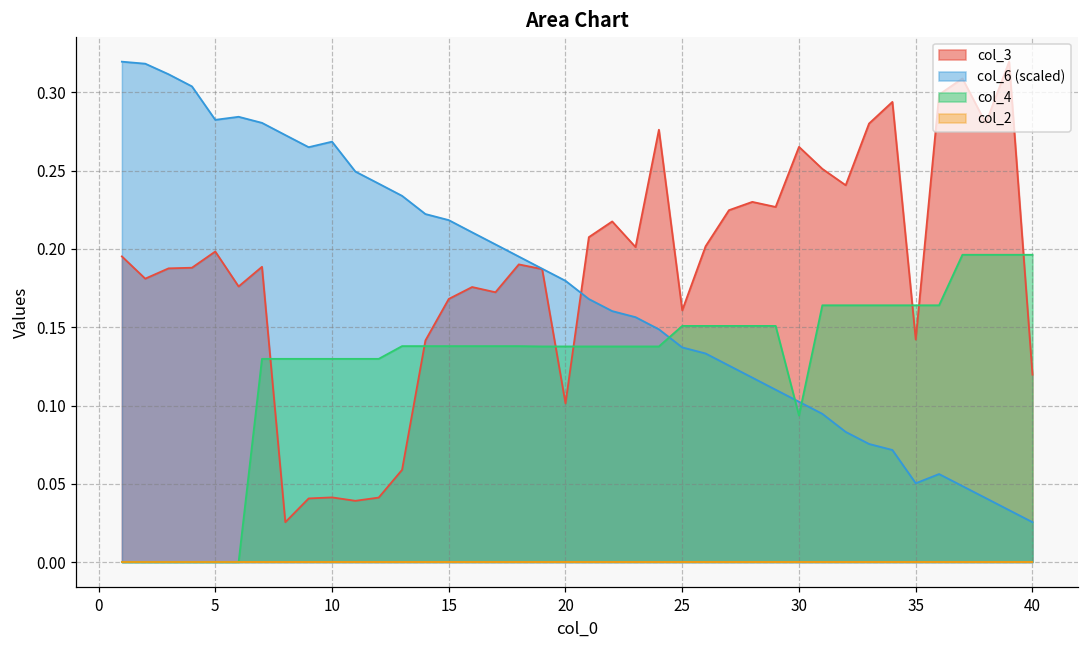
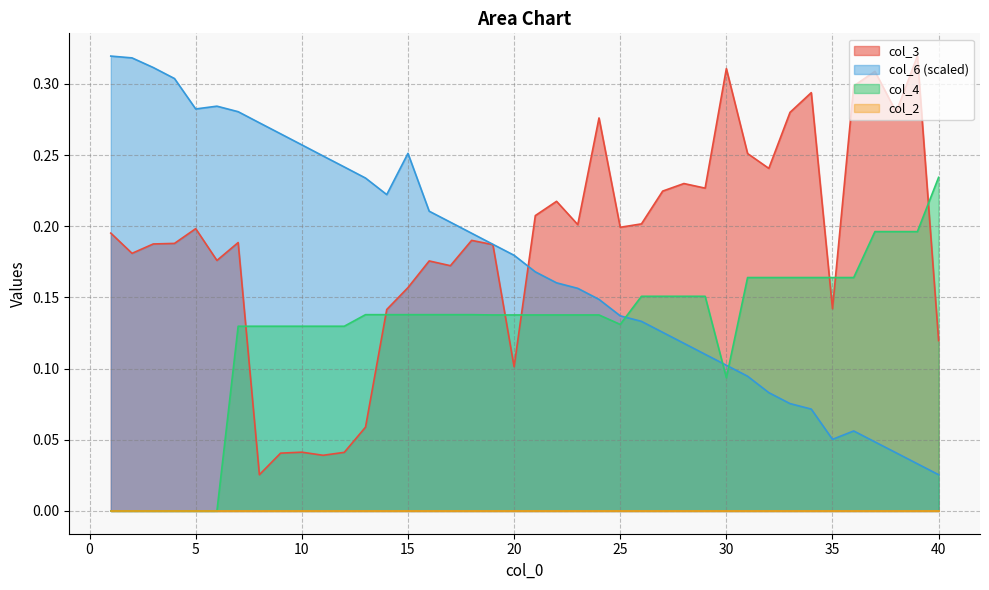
col_6 (scaled), 10: 0.269 -> 0.257
col_3, 15: 0.168 -> 0.157
col_6 (scaled), 15: 0.218 -> 0.251
col_3, 25: 0.161 -> 0.199
col_4, 25: 0.151 -> 0.131
col_3, 30: 0.265 -> 0.311
col_4, 40: 0.196 -> 0.234
